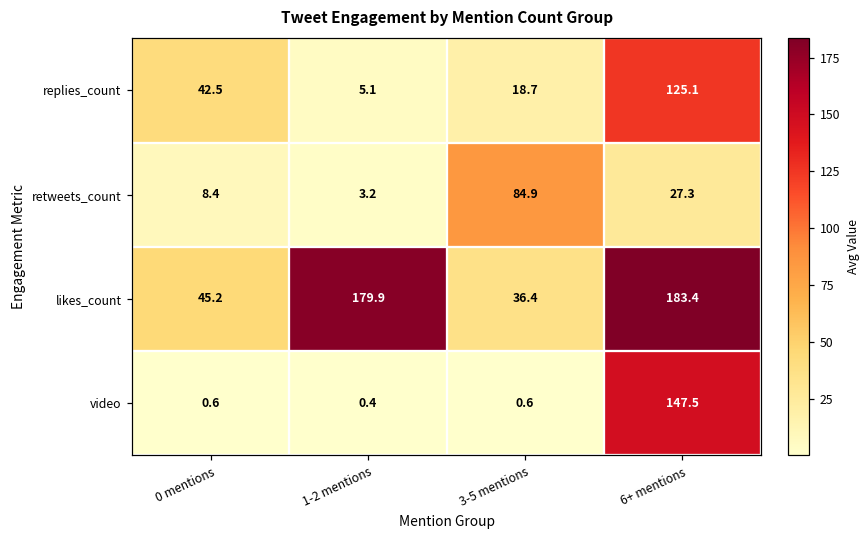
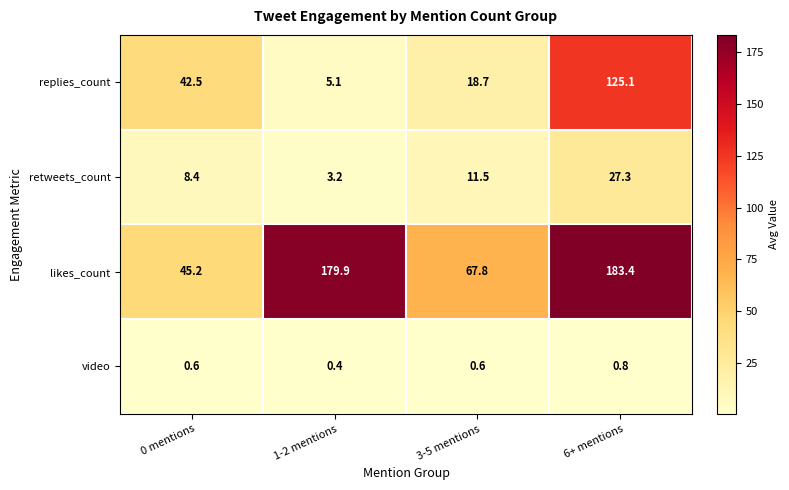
retweets_count, 3-5 mentions: 84.9 -> 11.5
likes_count, 3-5 mentions: 36.4 -> 67.8
video, 6+ mentions: 147.5 -> 0.8
